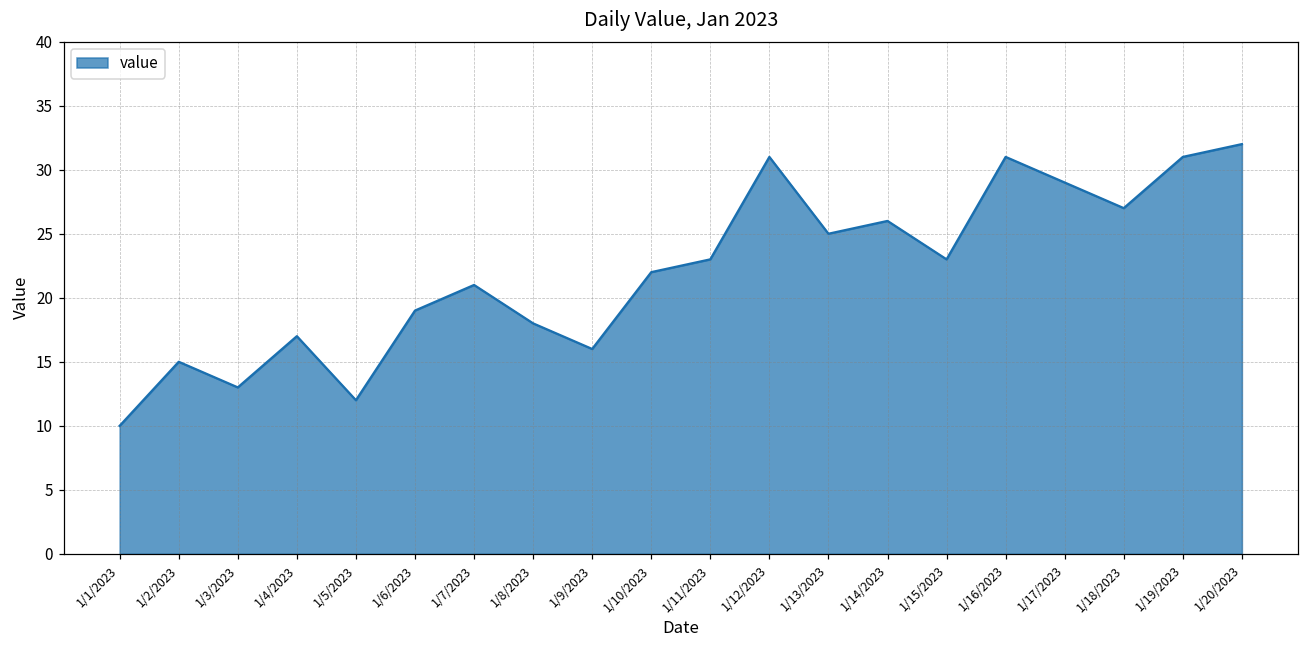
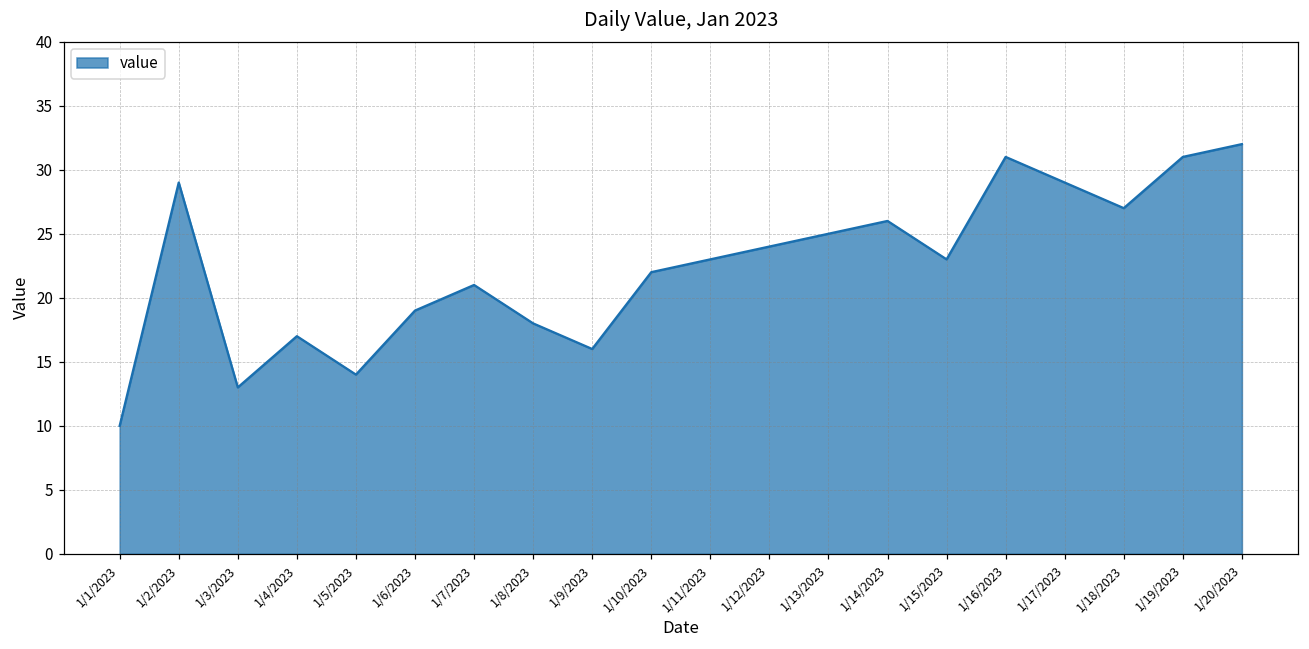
1/2/2023: 15 -> 29
1/5/2023: 12 -> 14
1/12/2023: 31 -> 24
